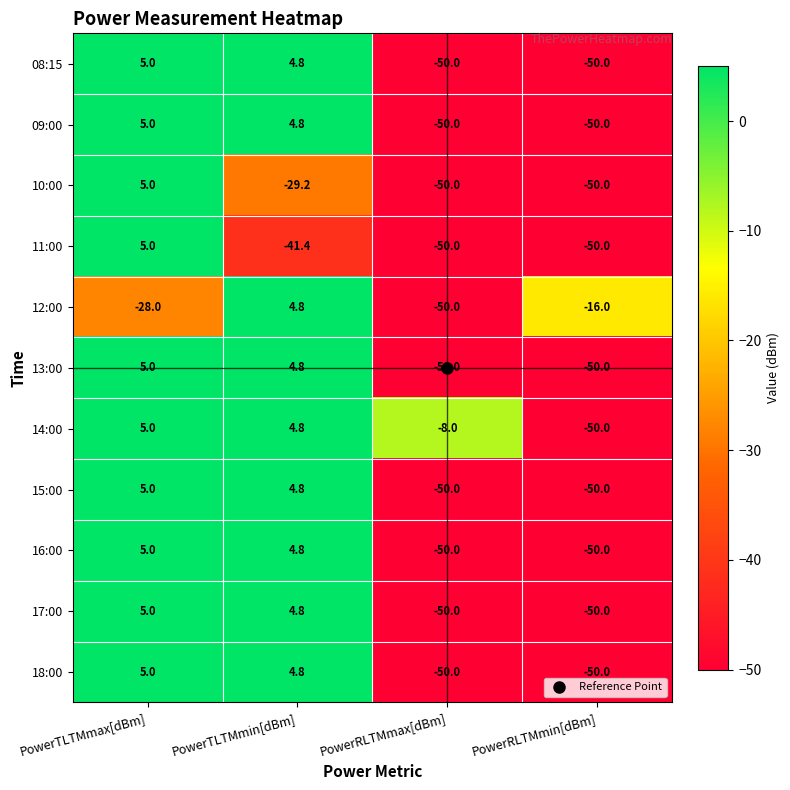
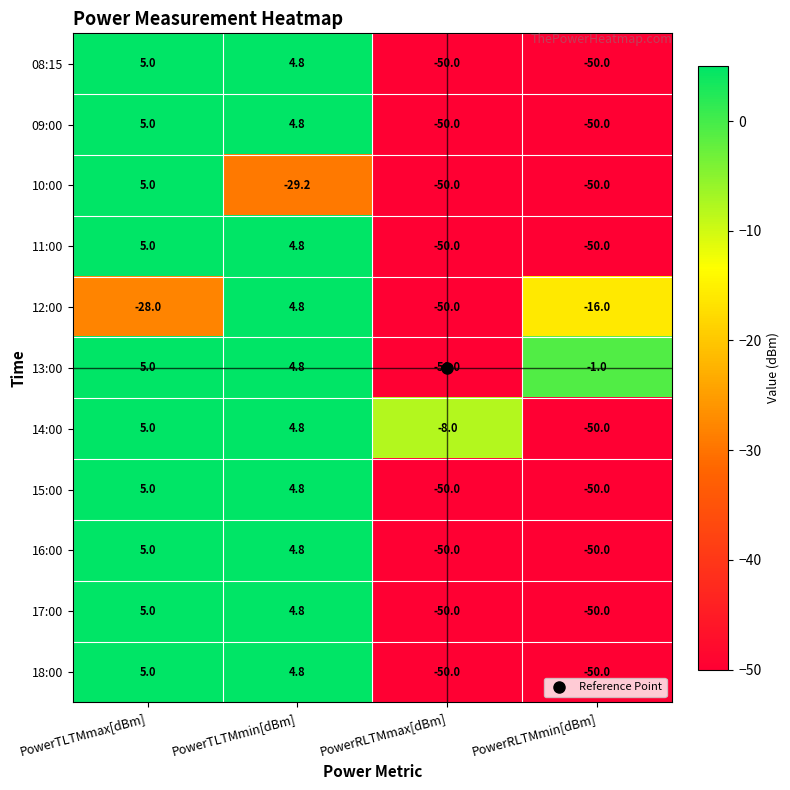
11:00, PowerTLTMmin[dBm]: -41.4 -> 4.8
13:00, PowerRLTMmin[dBm]: -50.0 -> -1.0
